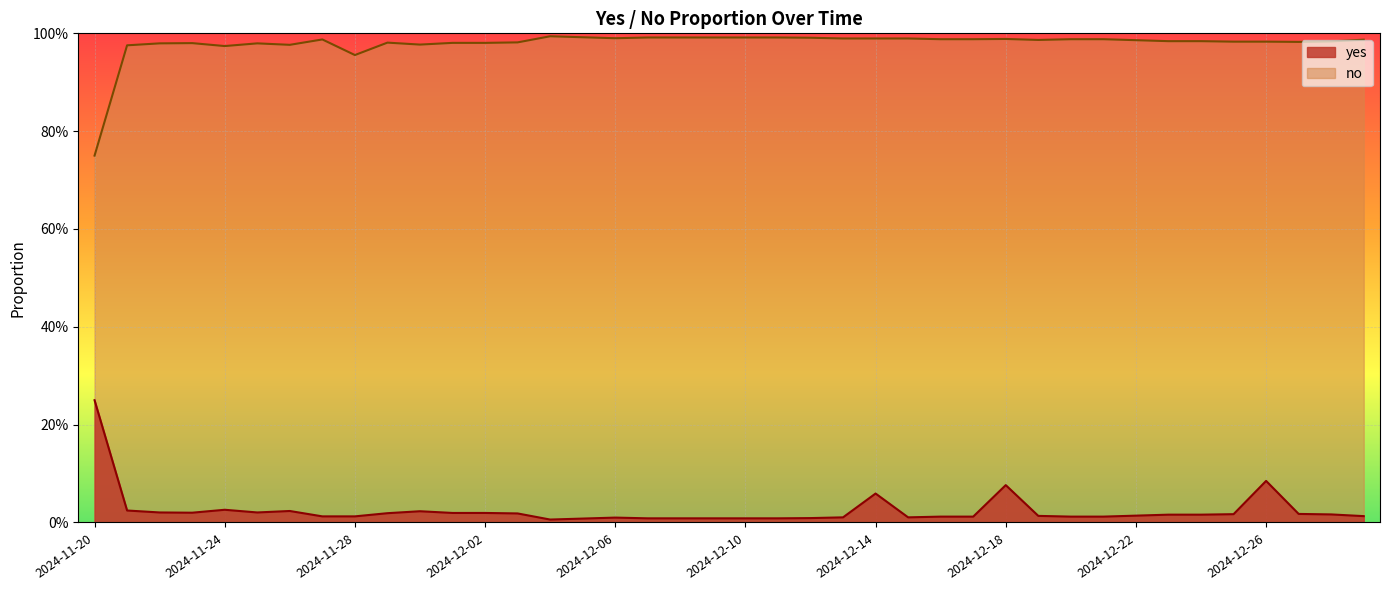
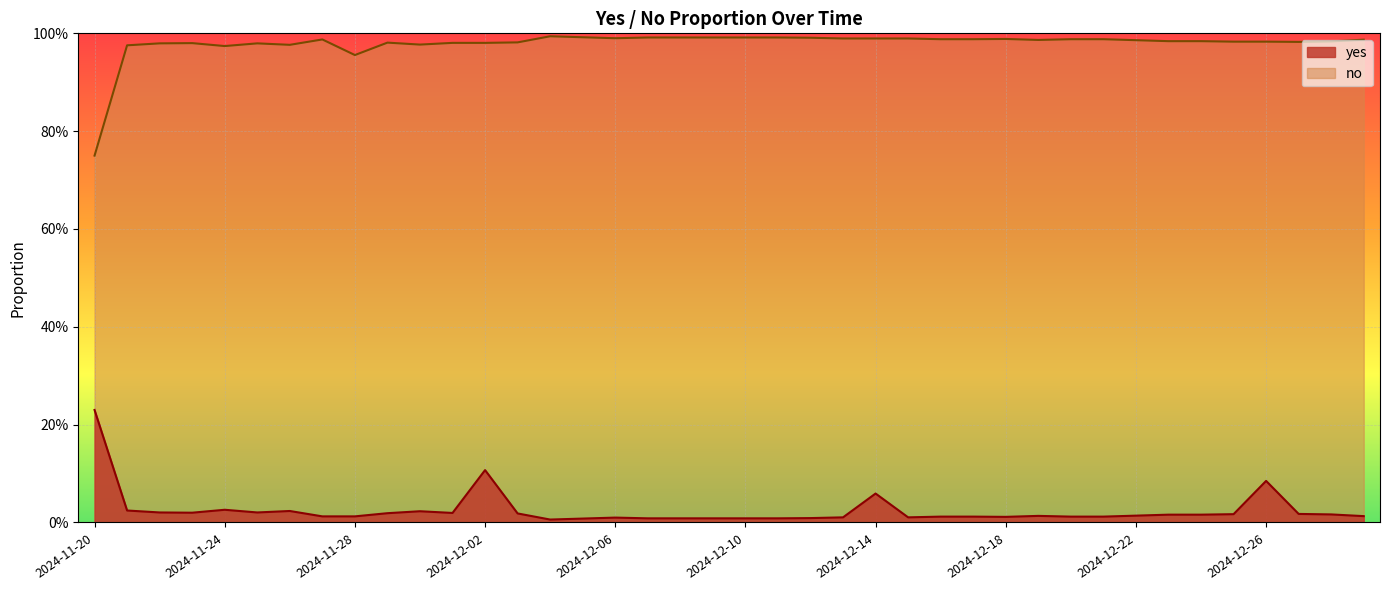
yes, 2024-11-20: 25% -> 23%
yes, 2024-12-02: 2% -> 11%
yes, 2024-12-18: 8% -> 1%
